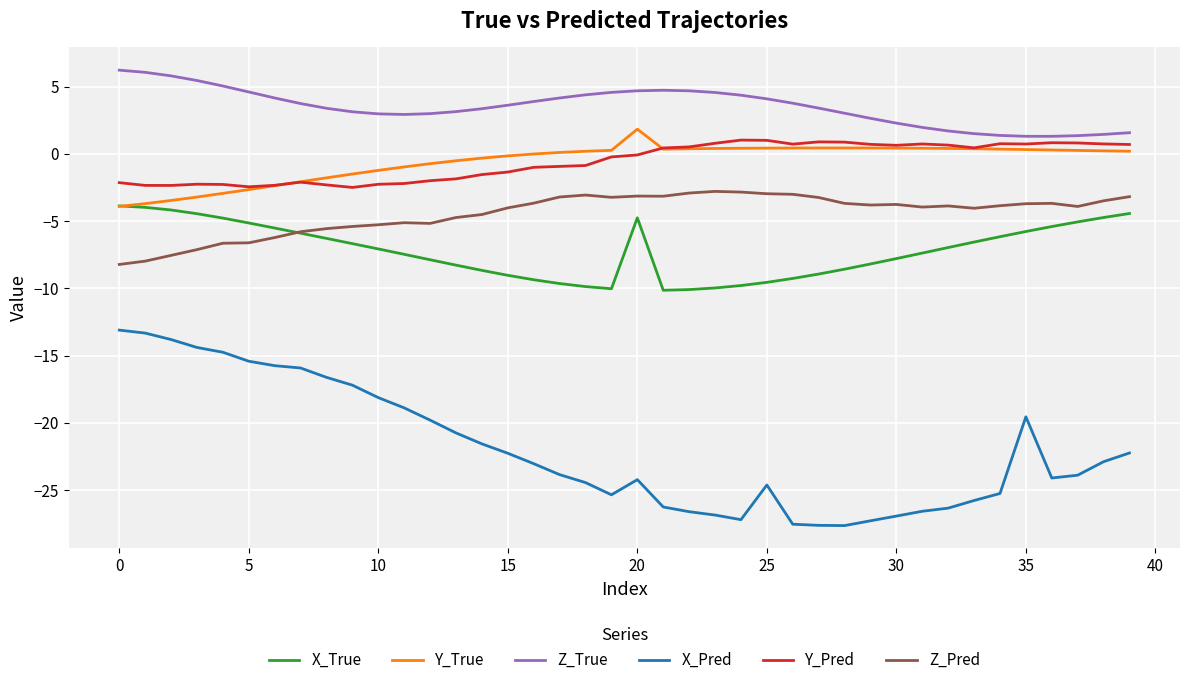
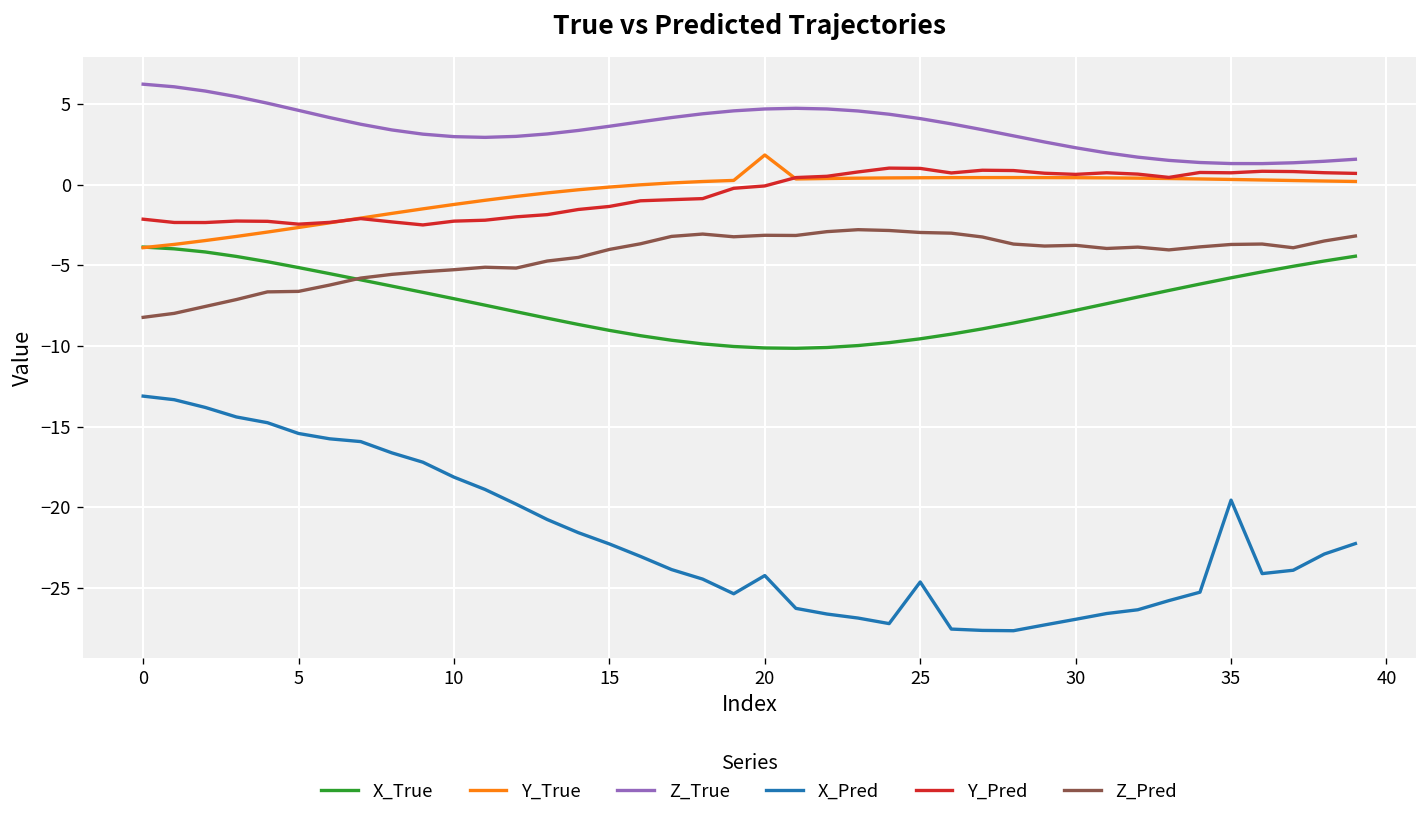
X_True, 20: -4.8 -> -10.1
